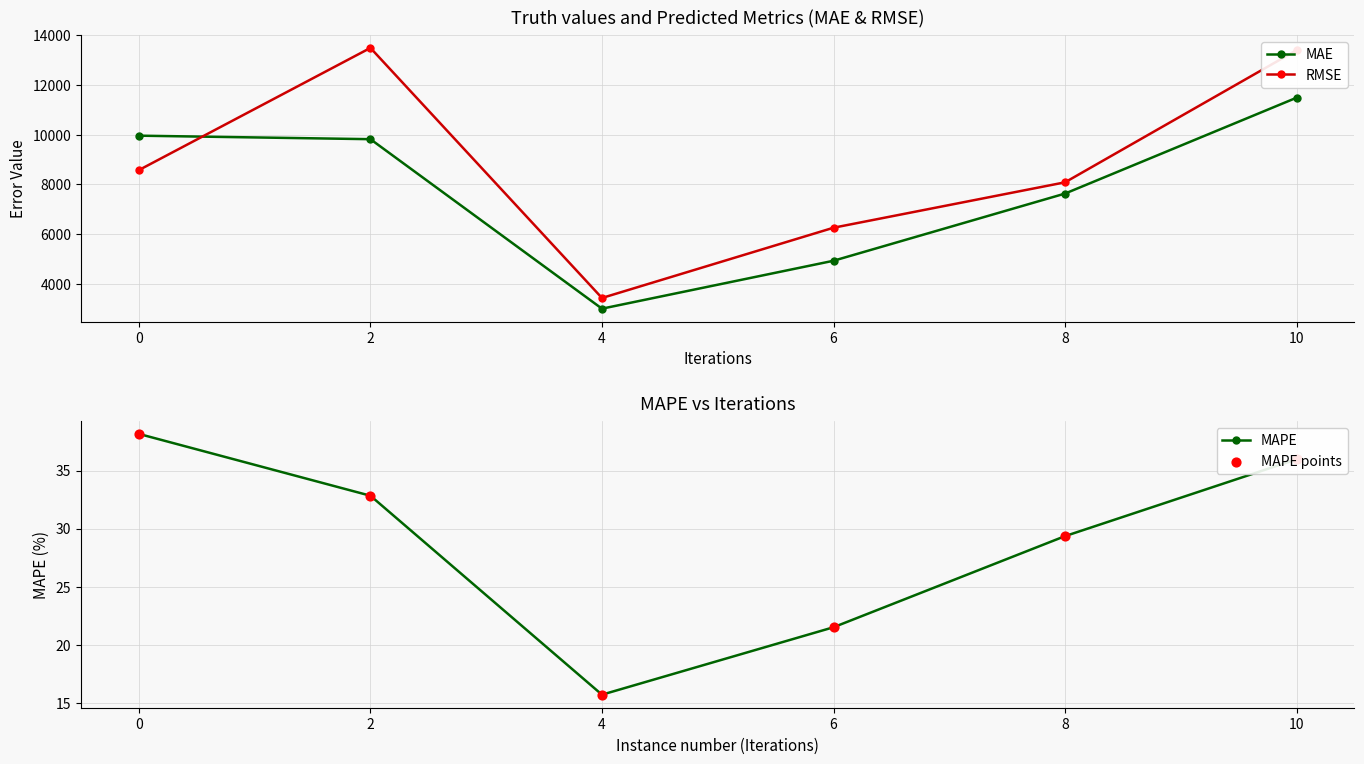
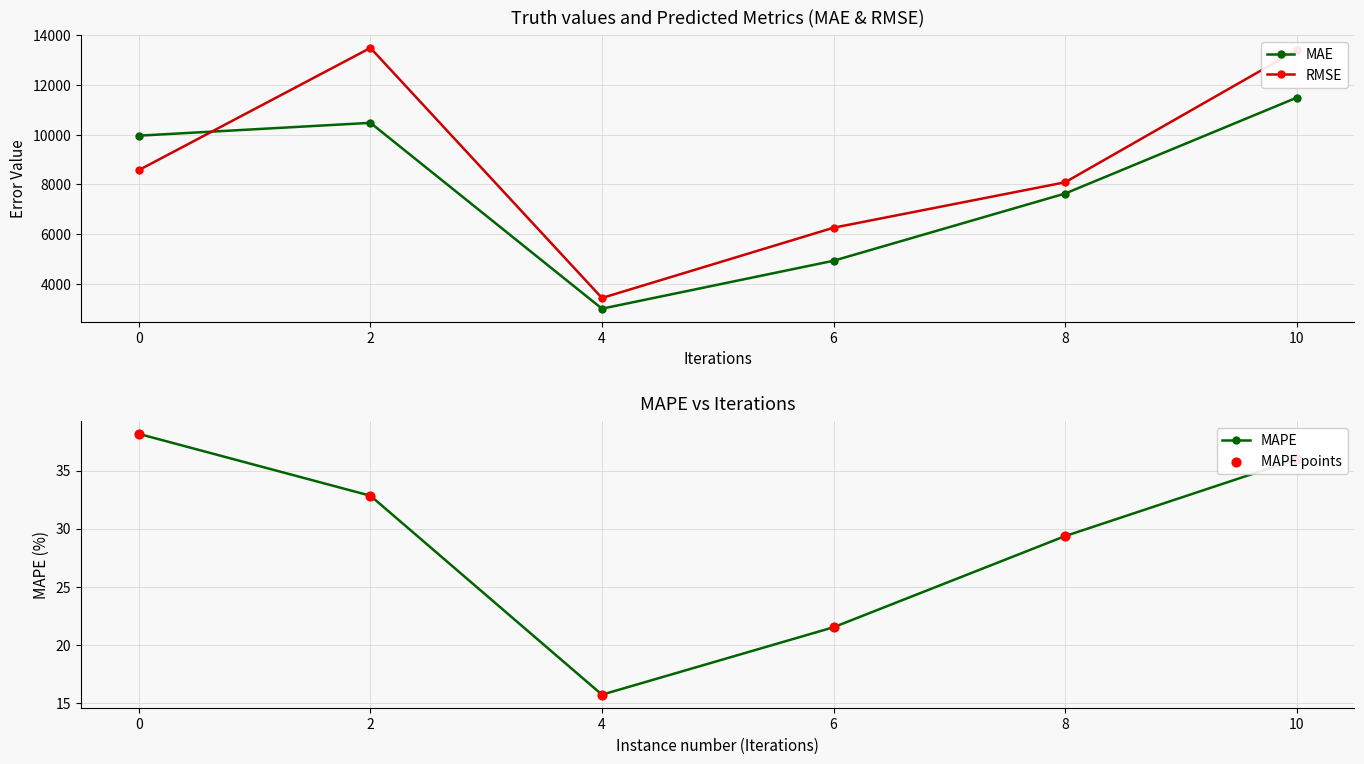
Truth values and Predicted Metrics (MAE & RMSE), MAE, 2: 9800 -> 10500
